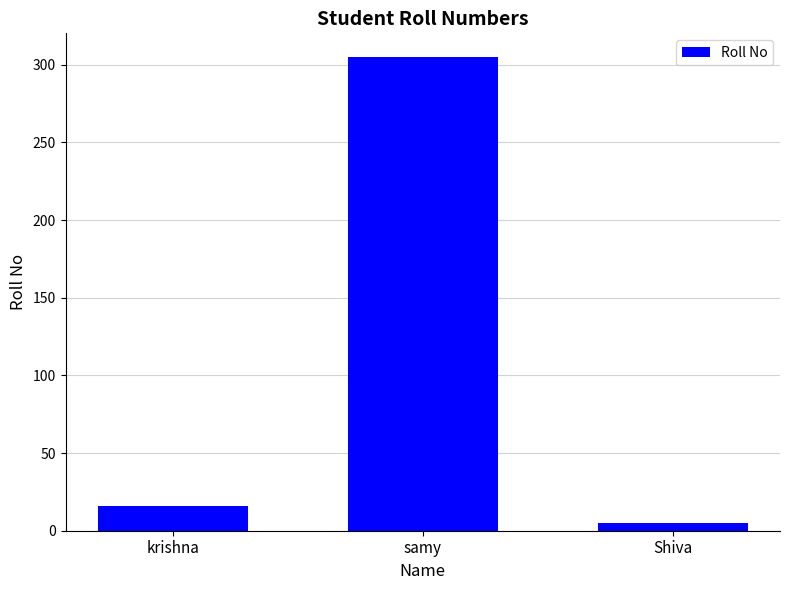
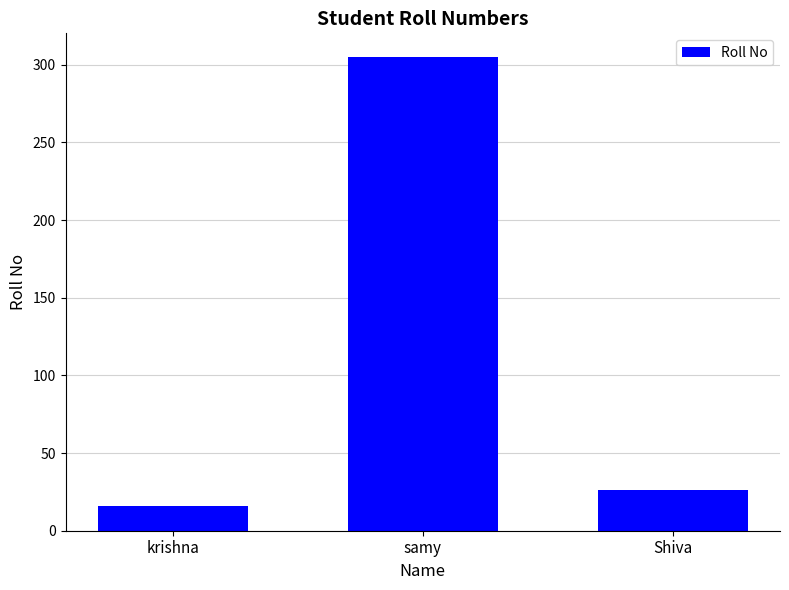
Shiva: 5 -> 26
